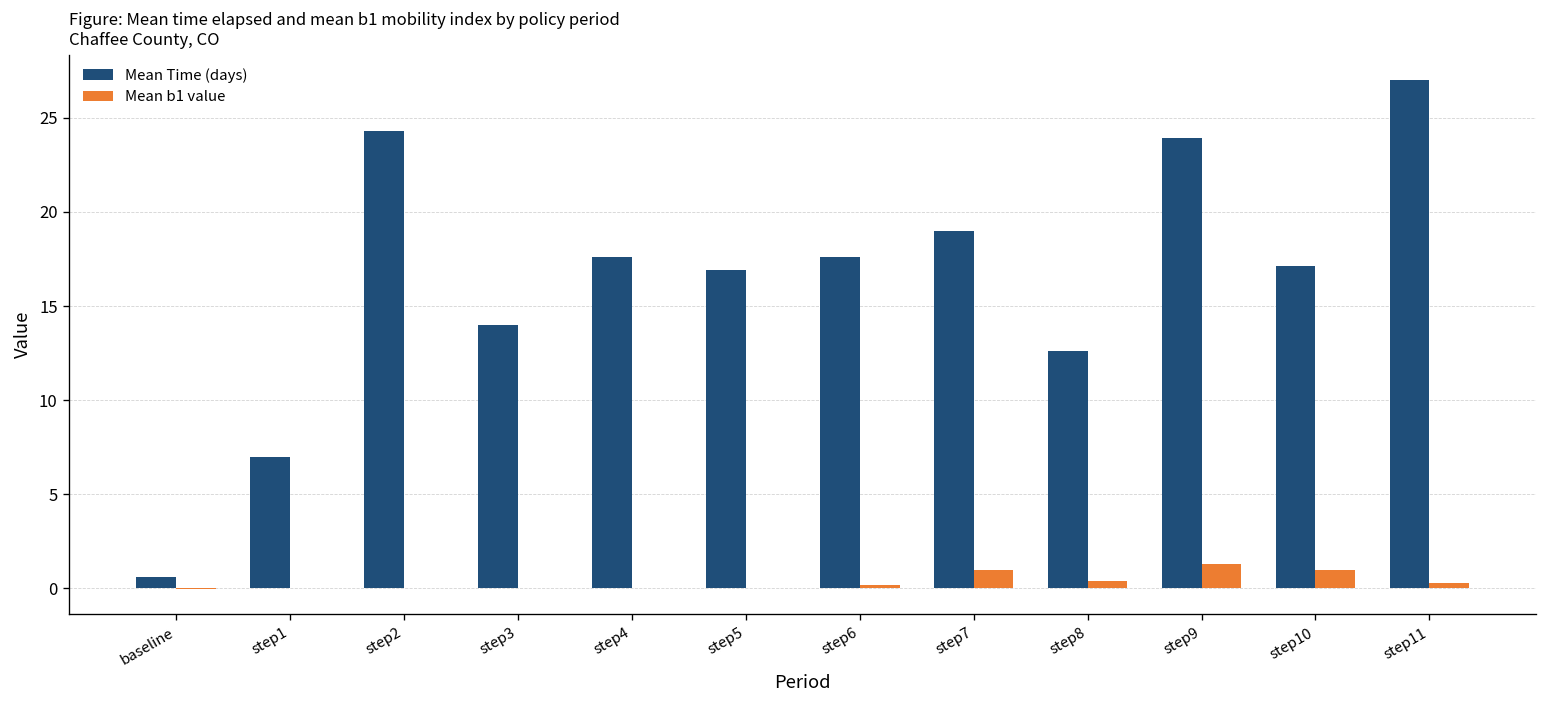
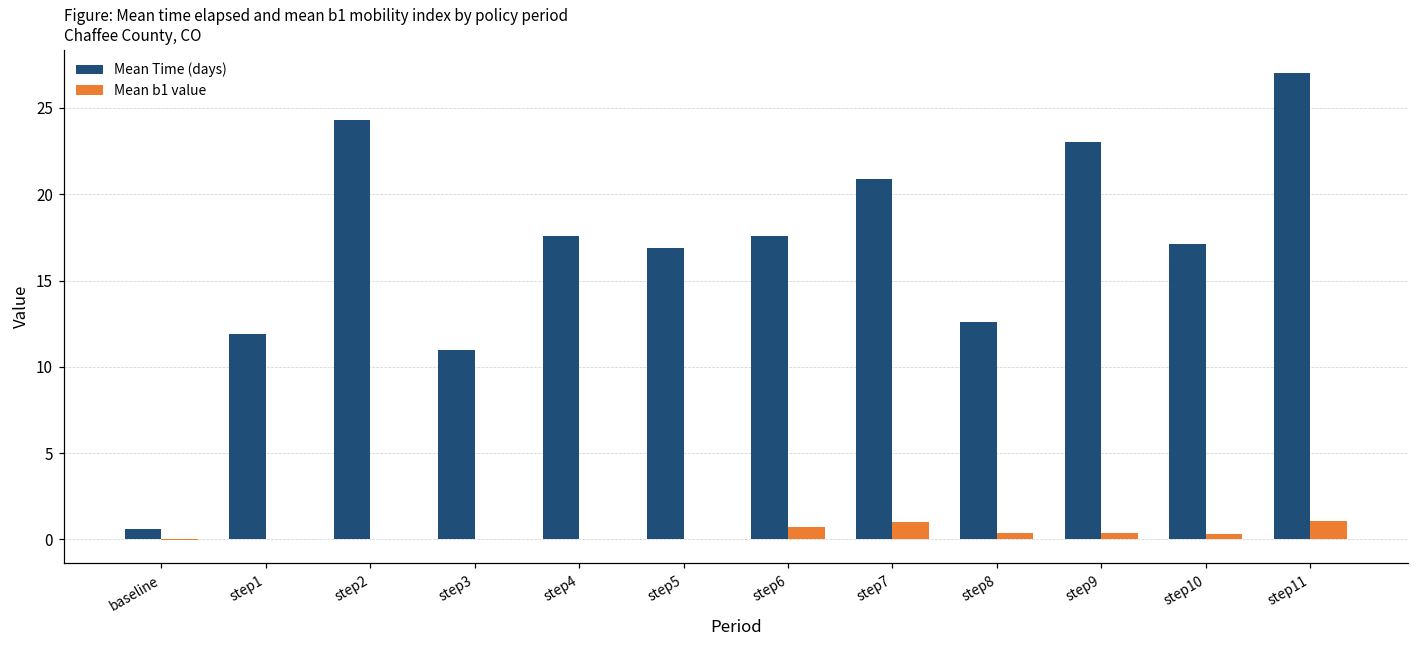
Mean Time (days), step1: 7.0 -> 11.9
Mean Time (days), step3: 14 -> 11
Mean b1 value, step6: 0.2 -> 0.7
Mean Time (days), step7: 19.0 -> 20.9
Mean Time (days), step9: 23.9 -> 23.0
Mean b1 value, step9: 1.3 -> 0.4
Mean b1 value, step10: 1.0 -> 0.3
Mean b1 value, step11: 0.3 -> 1.1
